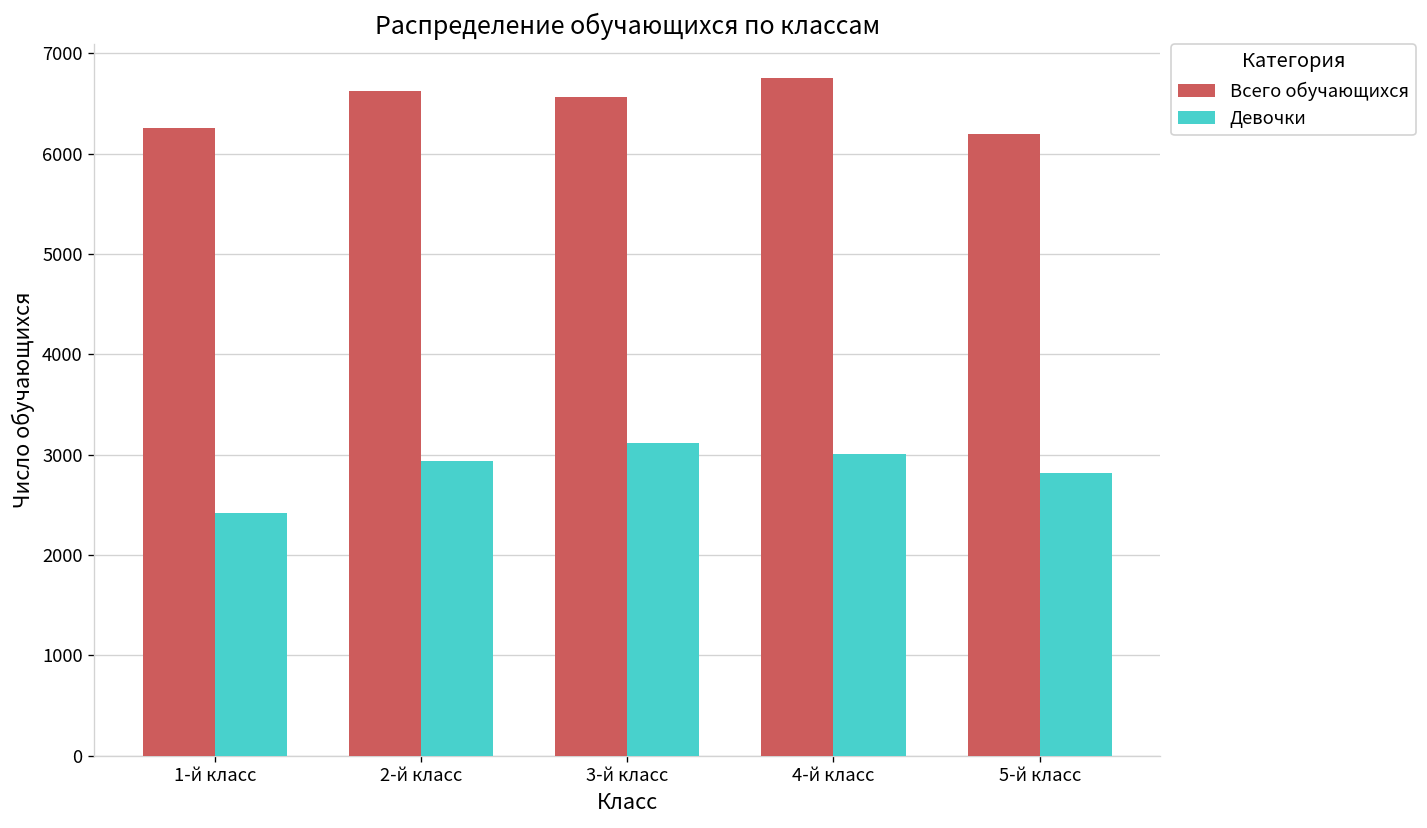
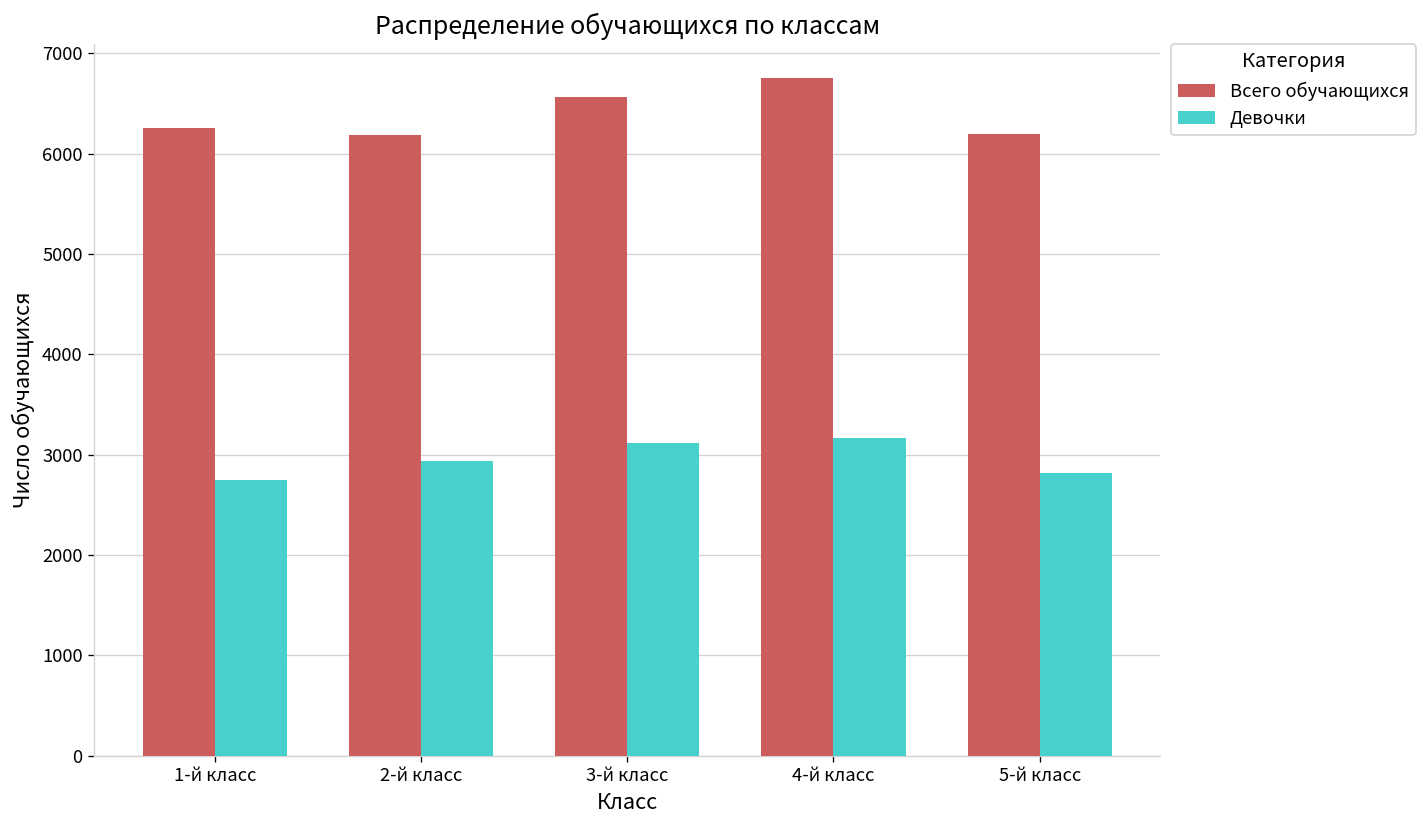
Девочки, 1-й класс: 2400 -> 2800
Всего обучающихся, 2-й класс: 6600 -> 6200
Девочки, 4-й класс: 3000 -> 3200
